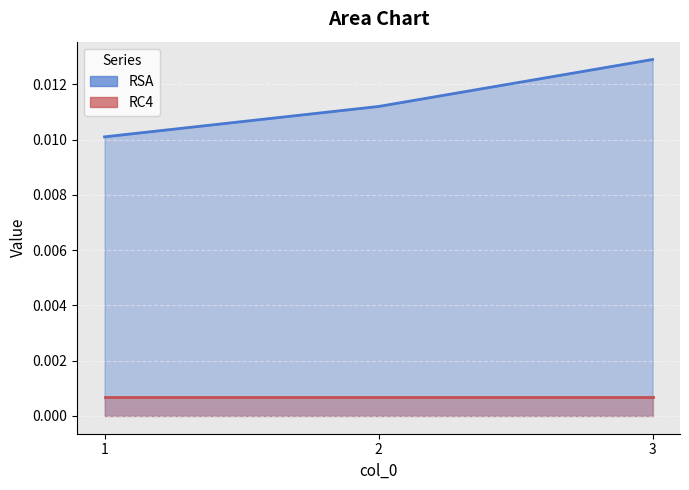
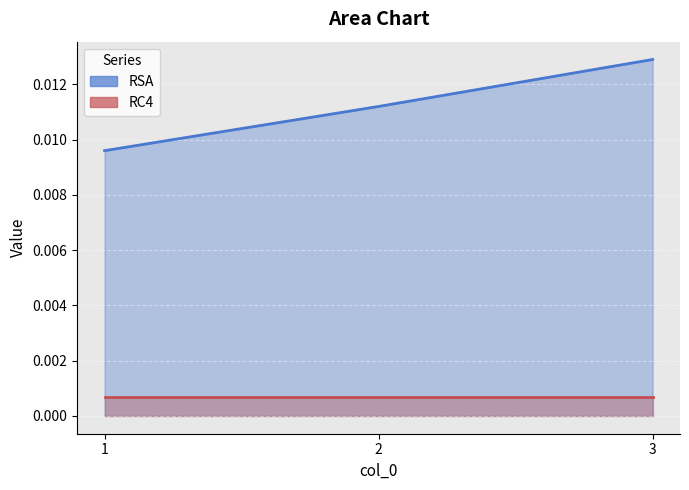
RSA, 1: 0.0101 -> 0.0096
